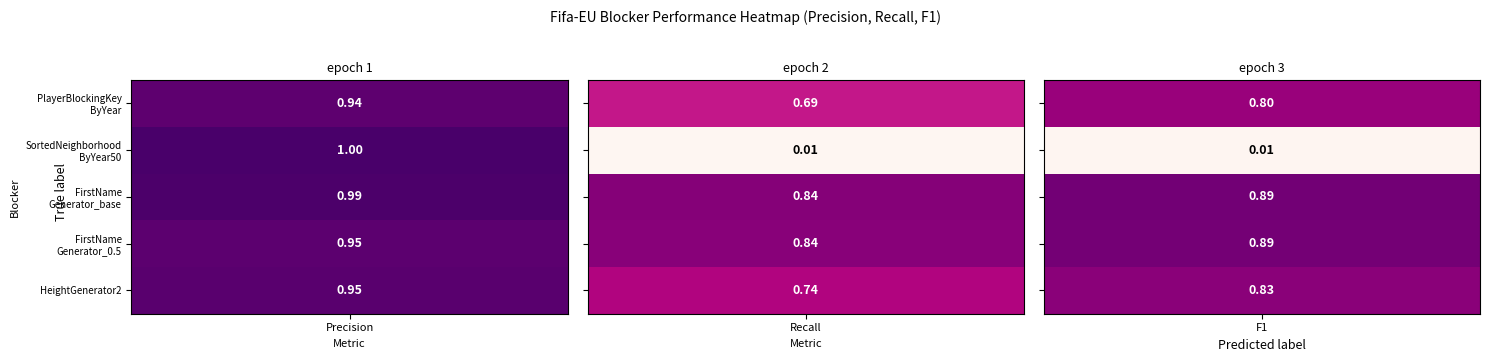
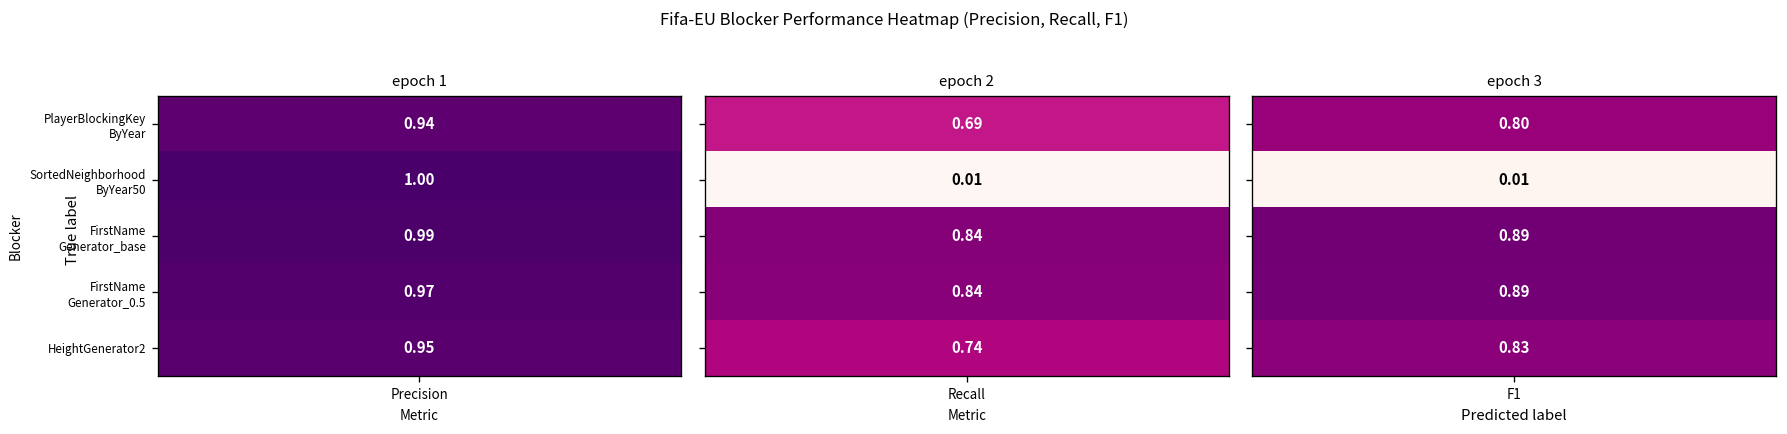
epoch 1, FirstName Generator_0.5, Precision: 0.95 -> 0.97
